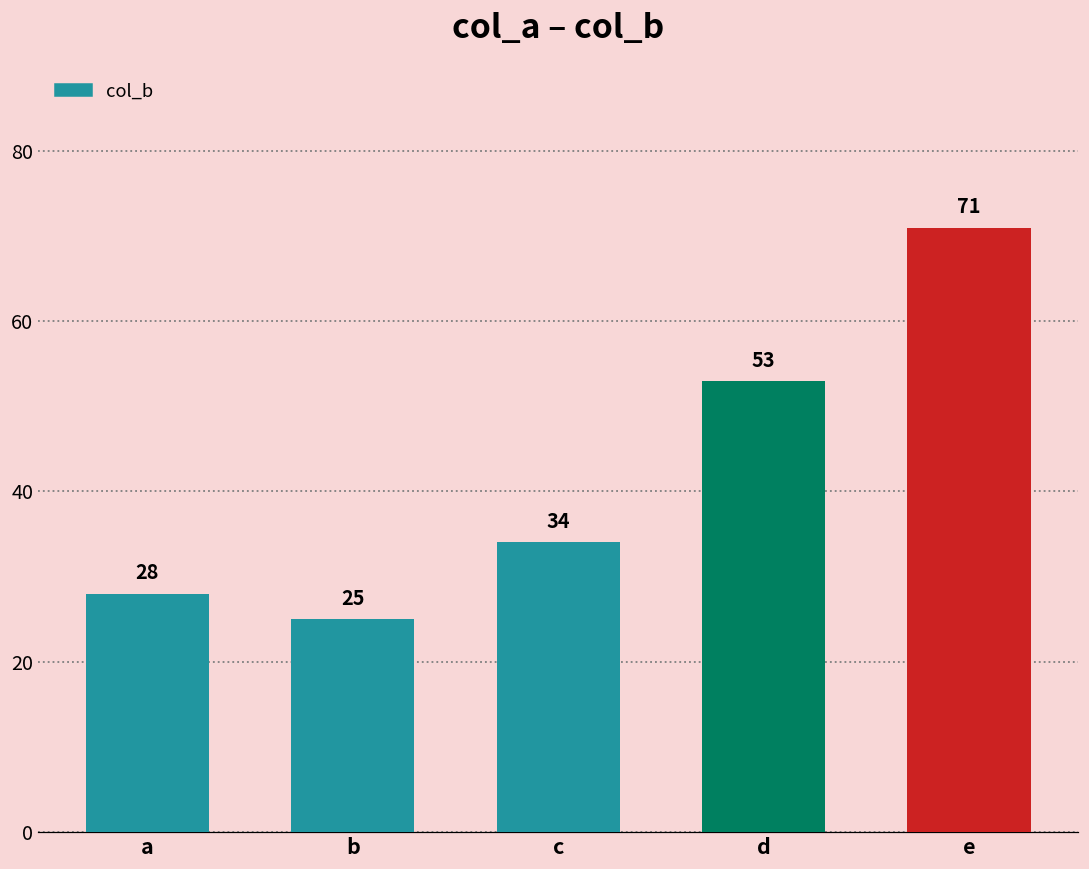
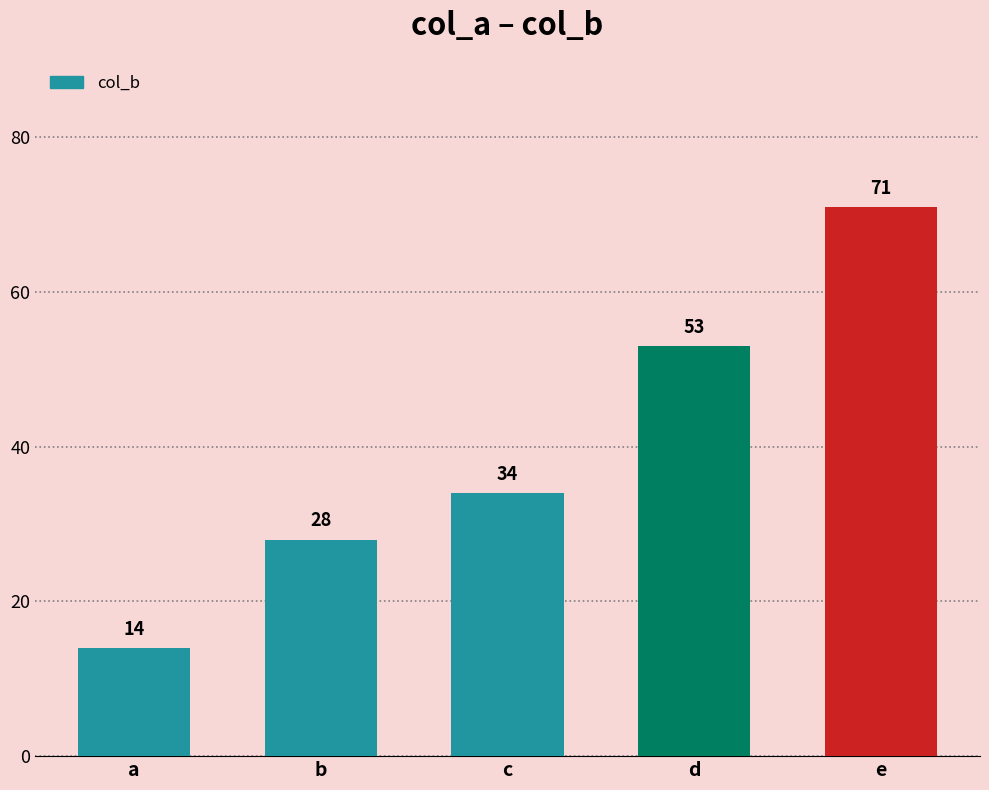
a: 28 -> 14
b: 25 -> 28
